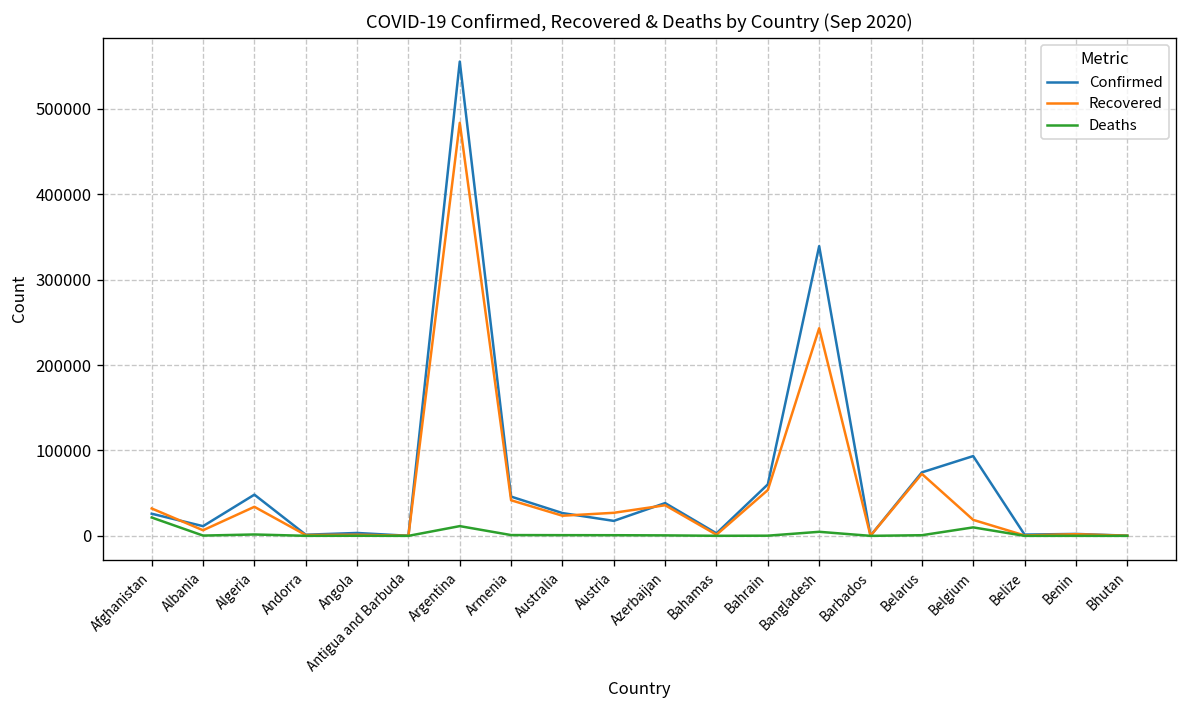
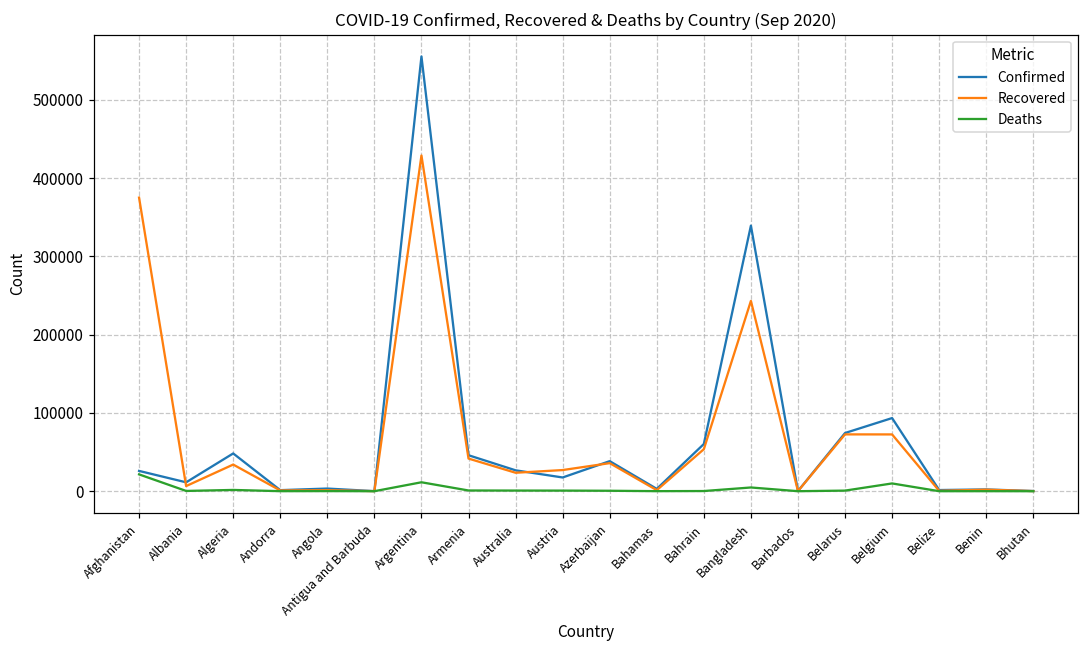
Recovered, Afghanistan: 30000 -> 380000
Recovered, Argentina: 480000 -> 430000
Recovered, Belgium: 20000 -> 70000
